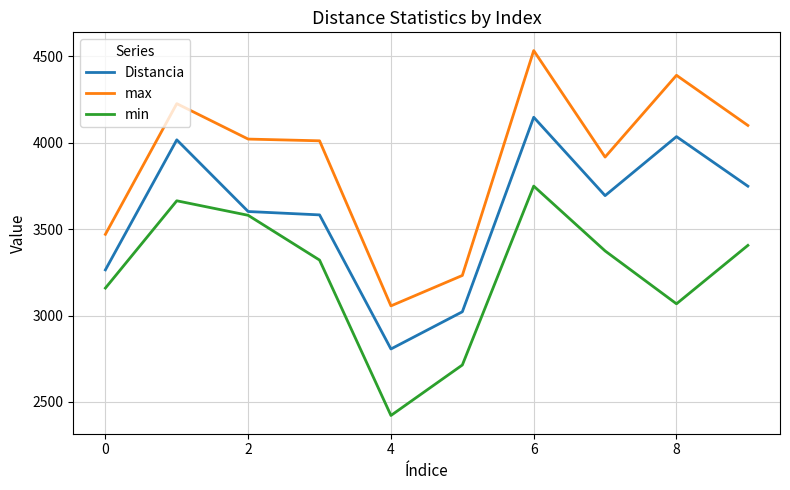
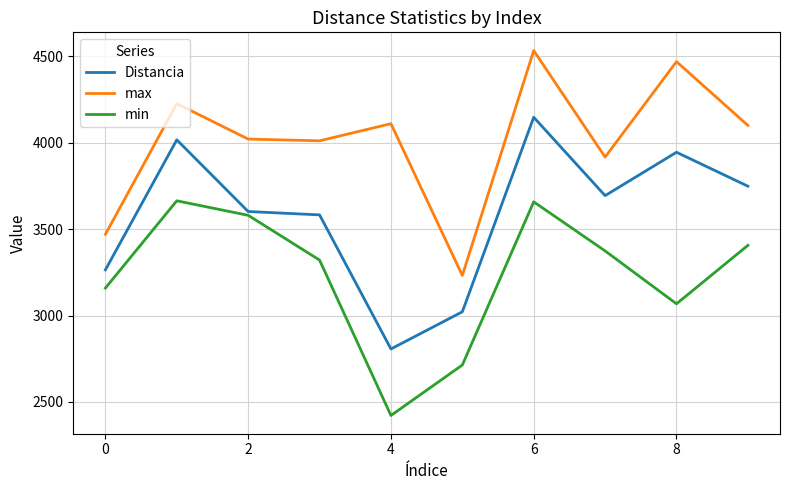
max, 4: 3060 -> 4110
min, 6: 3750 -> 3660
Distancia, 8: 4040 -> 3940
max, 8: 4390 -> 4470
